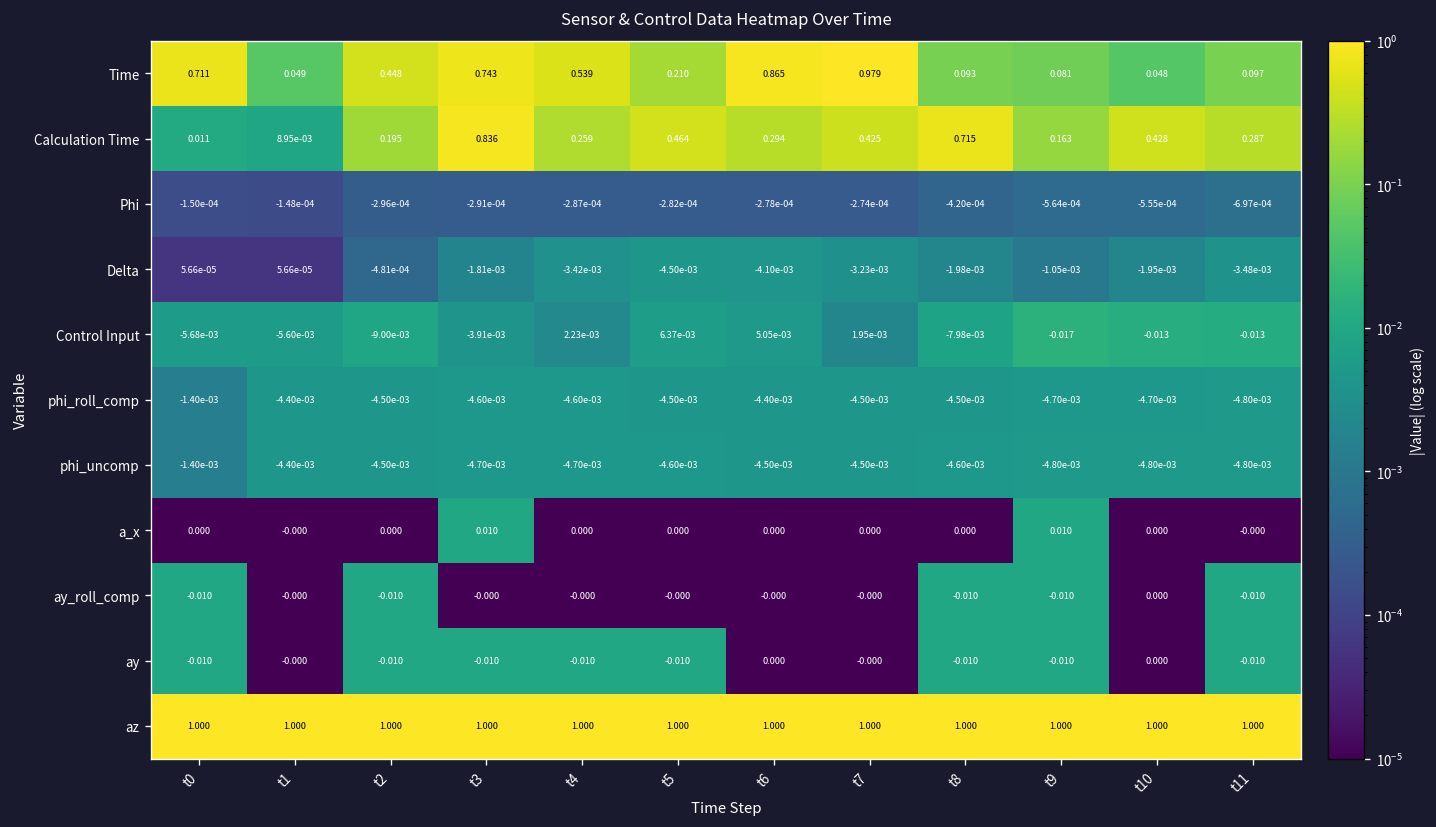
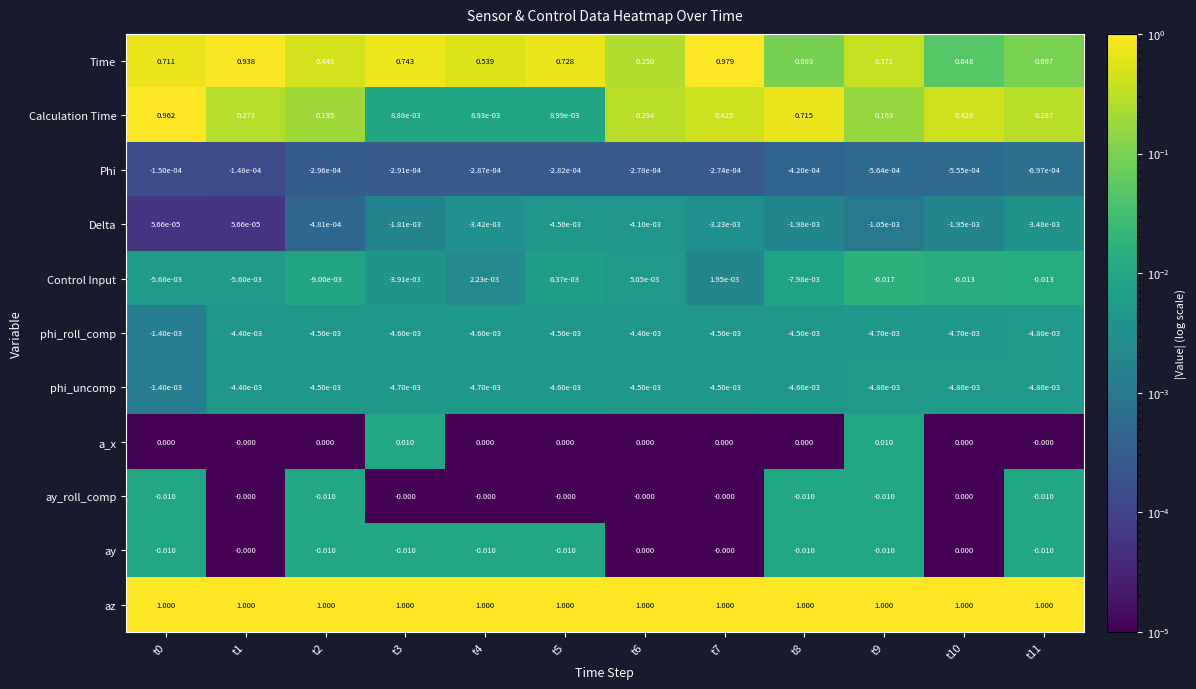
Time, t1: 0.049 -> 0.938
Time, t5: 0.210 -> 0.728
Time, t6: 0.865 -> 0.250
Time, t9: 0.081 -> 0.371
Calculation Time, t0: 0.011 -> 0.962
Calculation Time, t1: 8.95e-03 -> 0.273
Calculation Time, t3: 0.836 -> 8.88e-03
Calculation Time, t4: 0.259 -> 8.93e-03
Calculation Time, t5: 0.464 -> 8.99e-03
